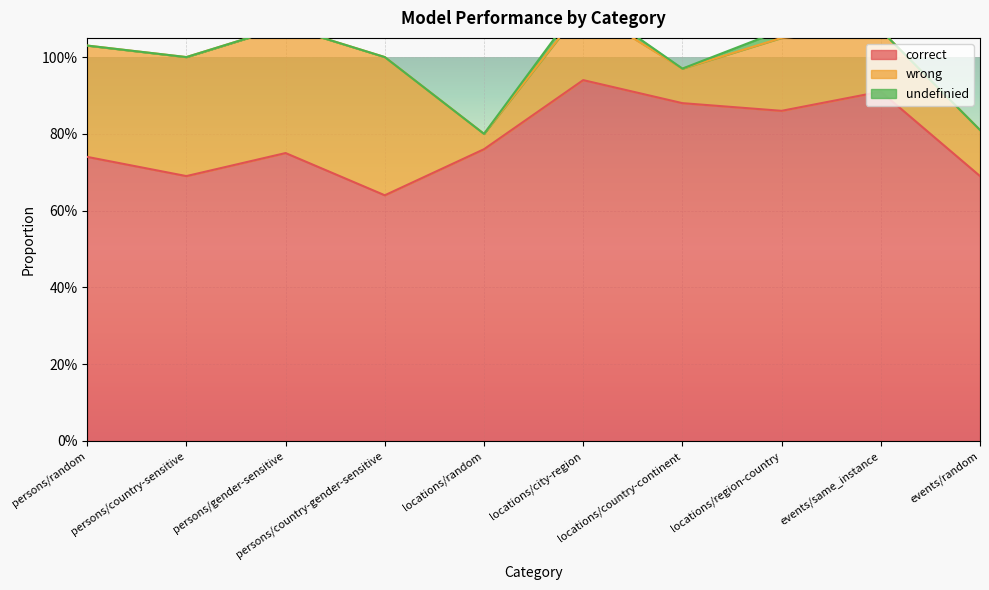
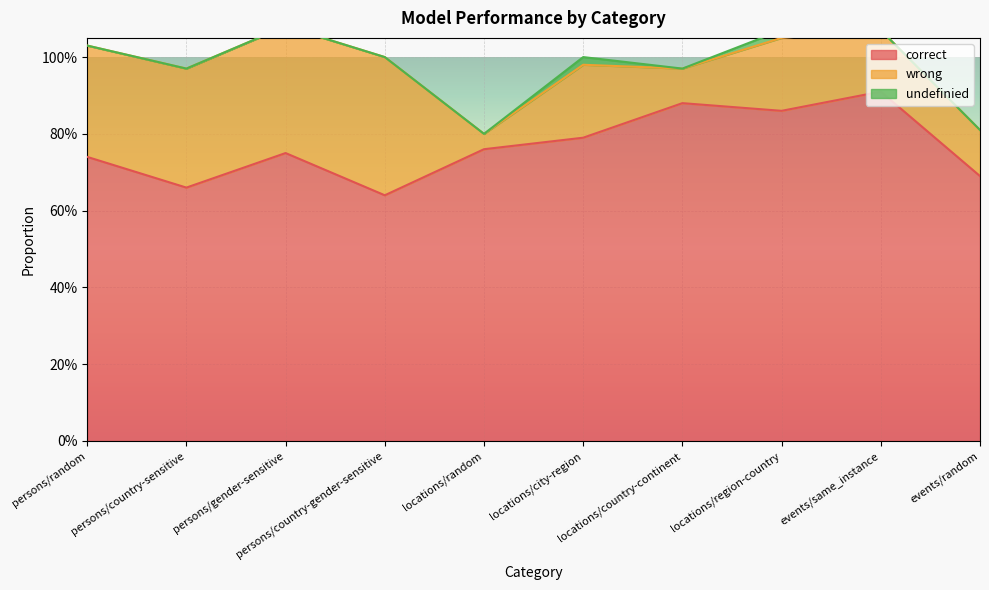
correct, persons/country-sensitive: 69% -> 66%
correct, locations/city-region: 94% -> 79%
